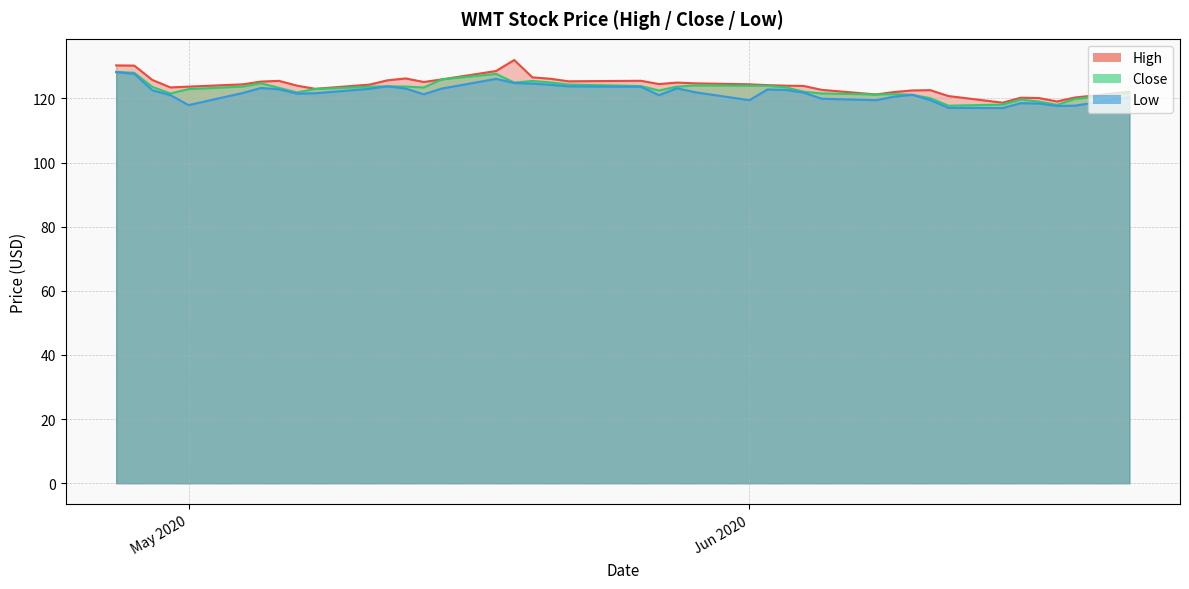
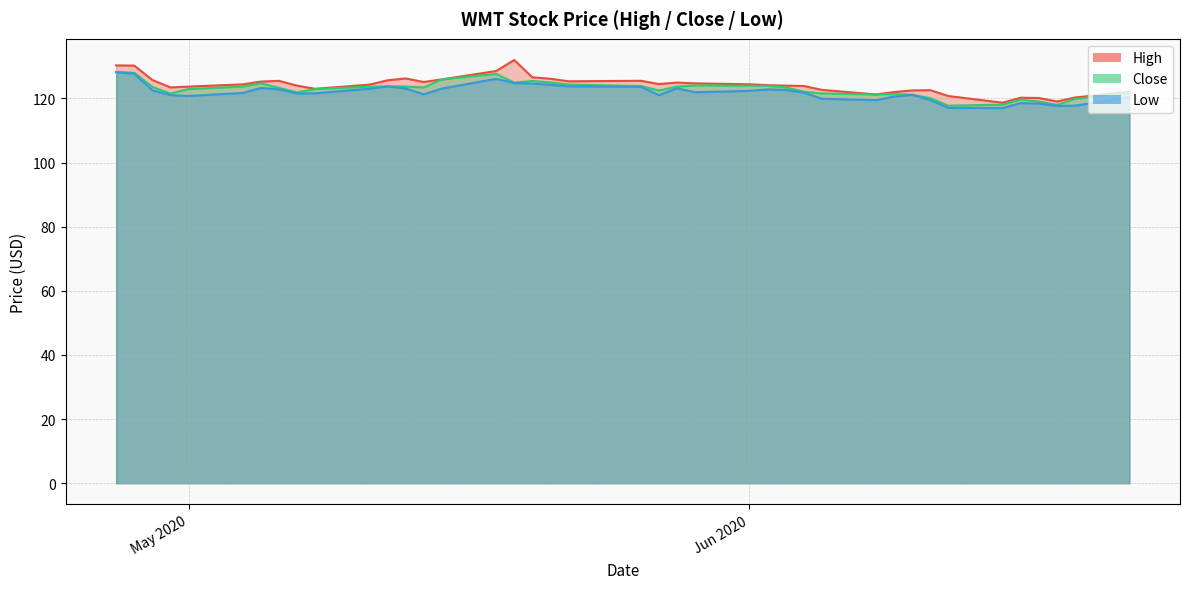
Low, May 2020: 118 -> 121
Low, Jun 2020: 119 -> 122
